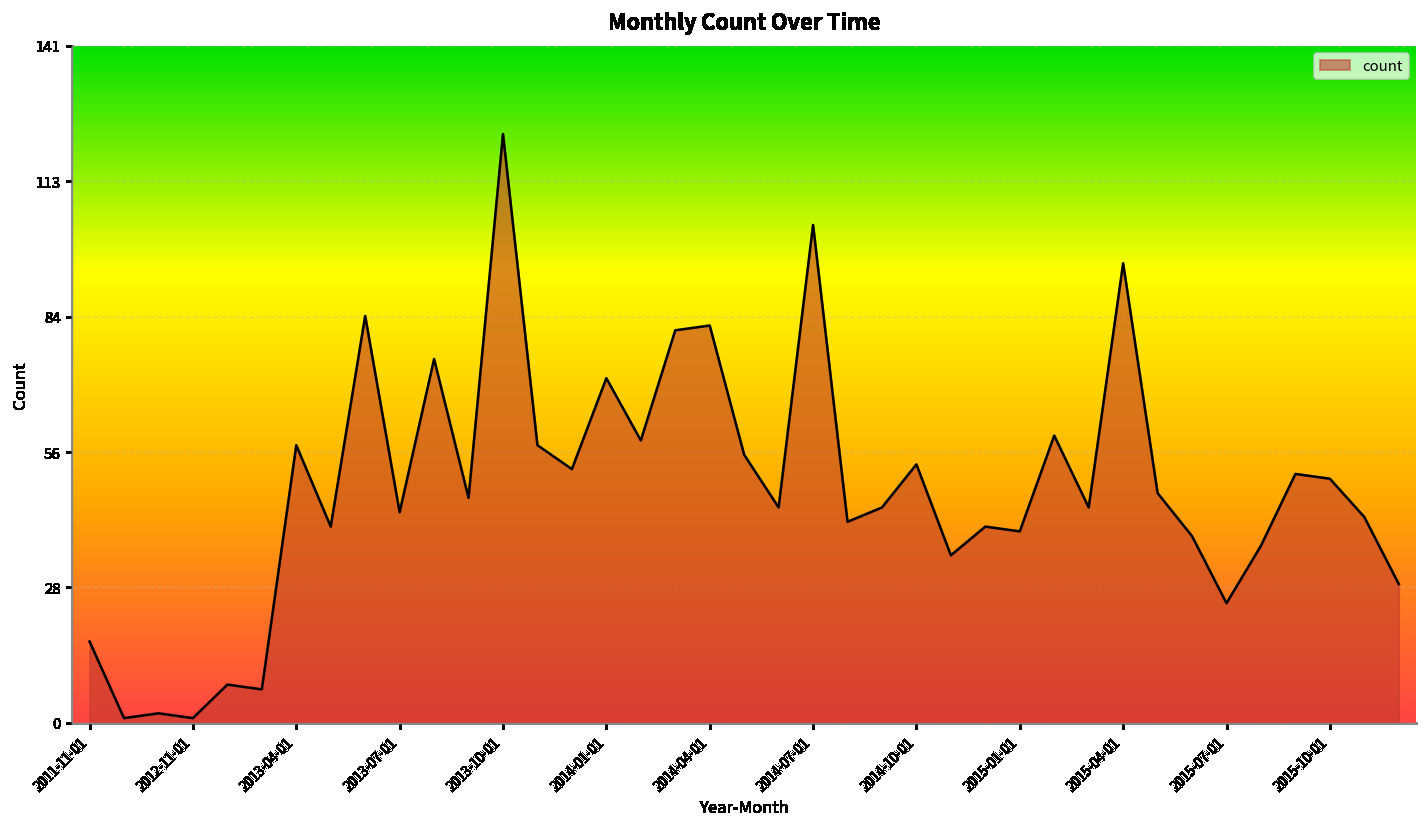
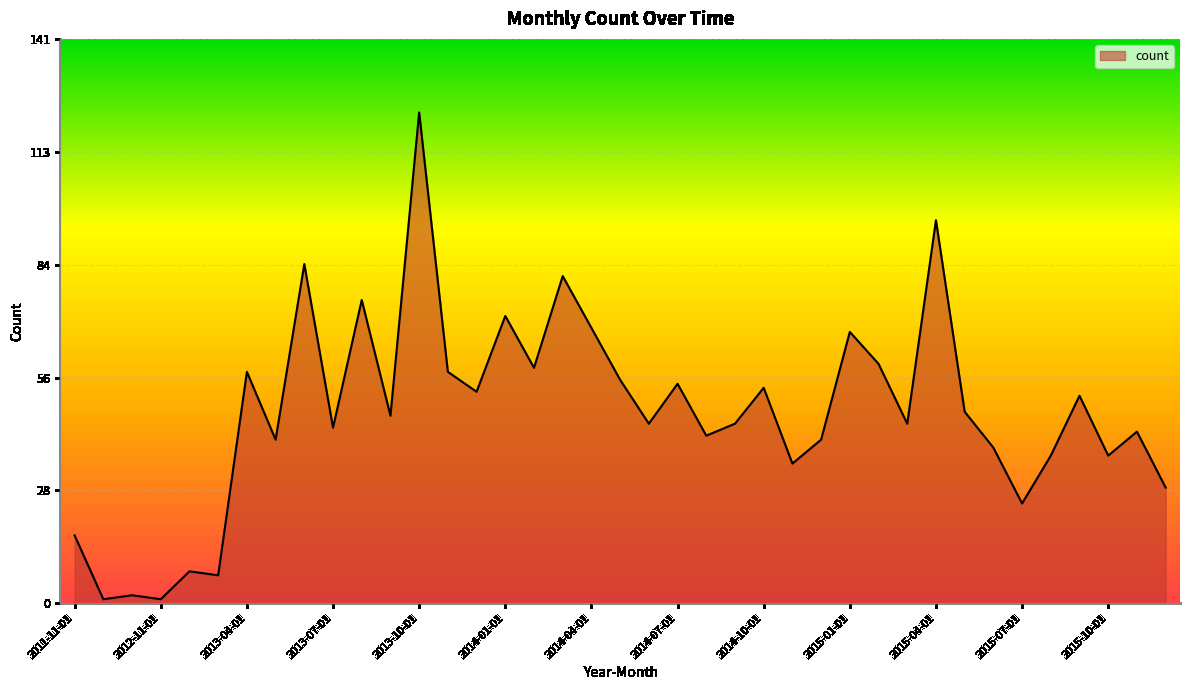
2014-04-01: 83 -> 69
2014-07-01: 104 -> 55
2015-01-01: 40 -> 68
2015-10-01: 51 -> 37
